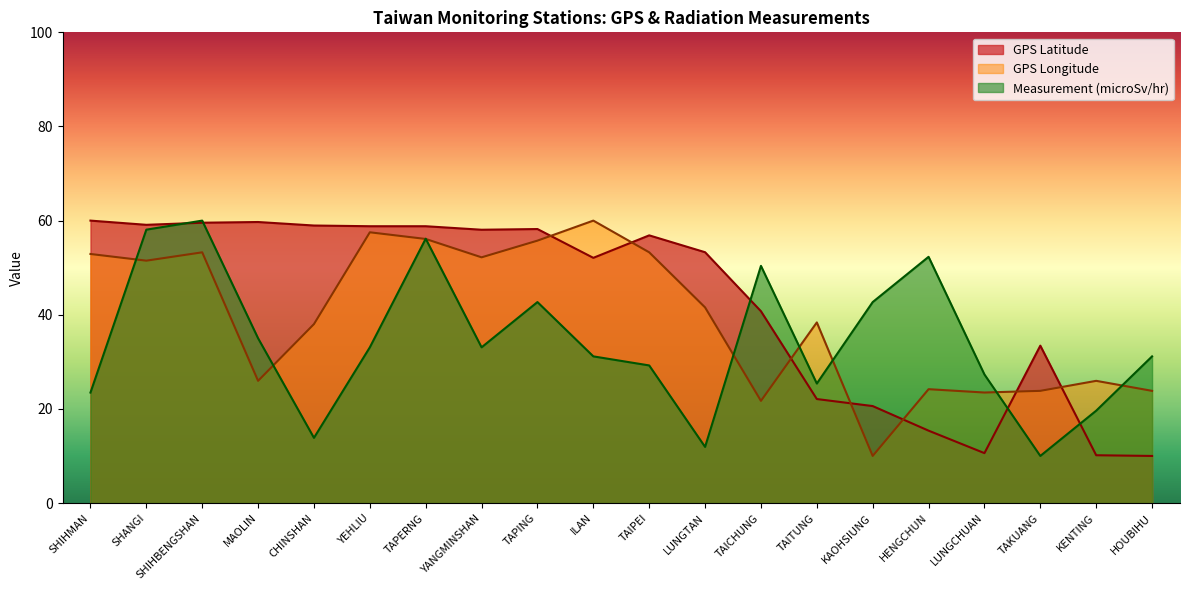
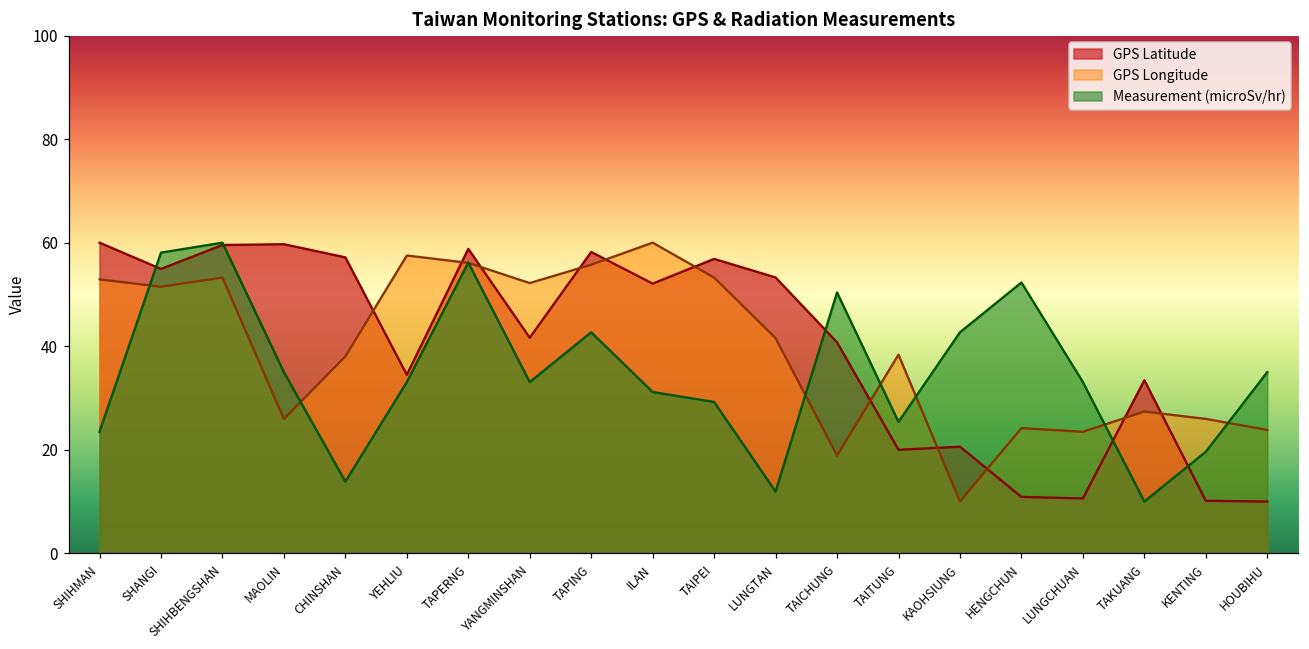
GPS Latitude, SHANGI: 59 -> 55
GPS Latitude, CHINSHAN: 59 -> 57
GPS Latitude, YEHLIU: 59 -> 34
GPS Latitude, YANGMINSHAN: 58 -> 42
GPS Longitude, TAICHUNG: 22 -> 19
GPS Latitude, TAITUNG: 22 -> 20
GPS Latitude, HENGCHUN: 15 -> 11
Measurement (microSv/hr), LUNGCHUAN: 27 -> 33
GPS Longitude, TAKUANG: 24 -> 27
Measurement (microSv/hr), HOUBIHU: 31 -> 35
